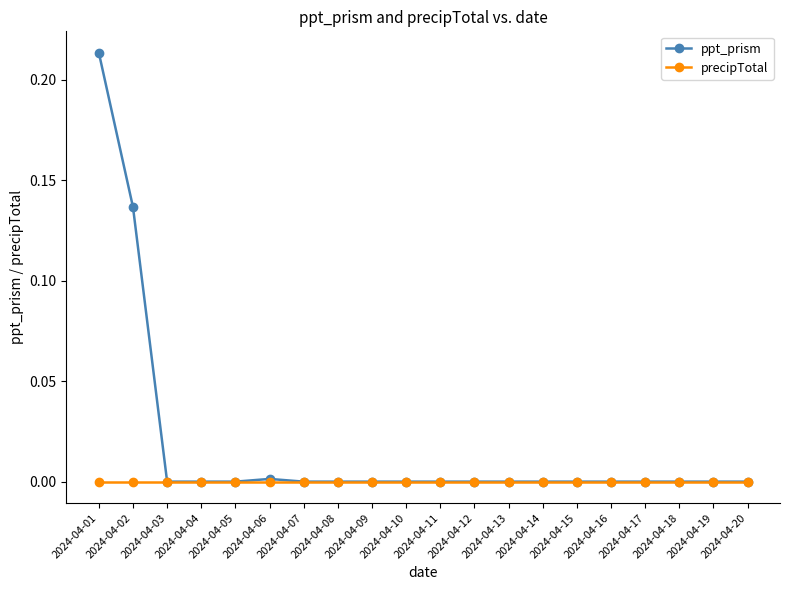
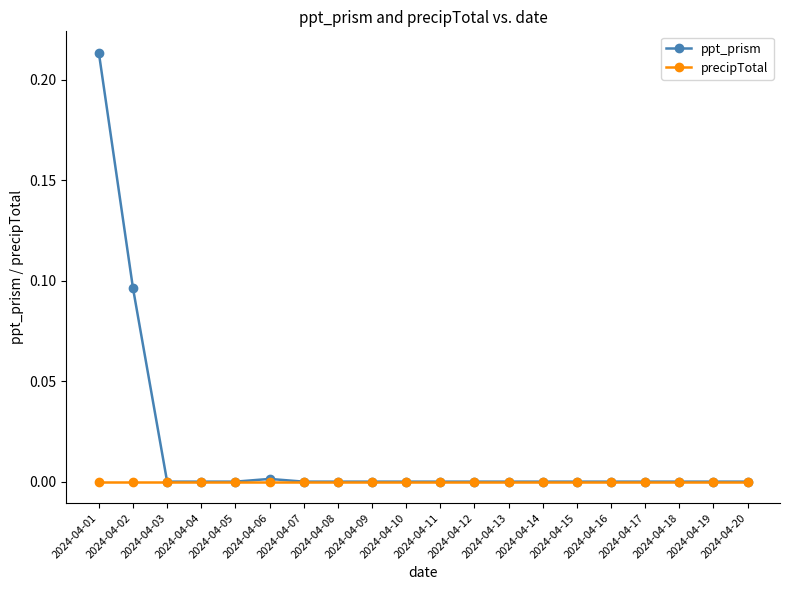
ppt_prism, 2024-04-02: 0.137 -> 0.096
